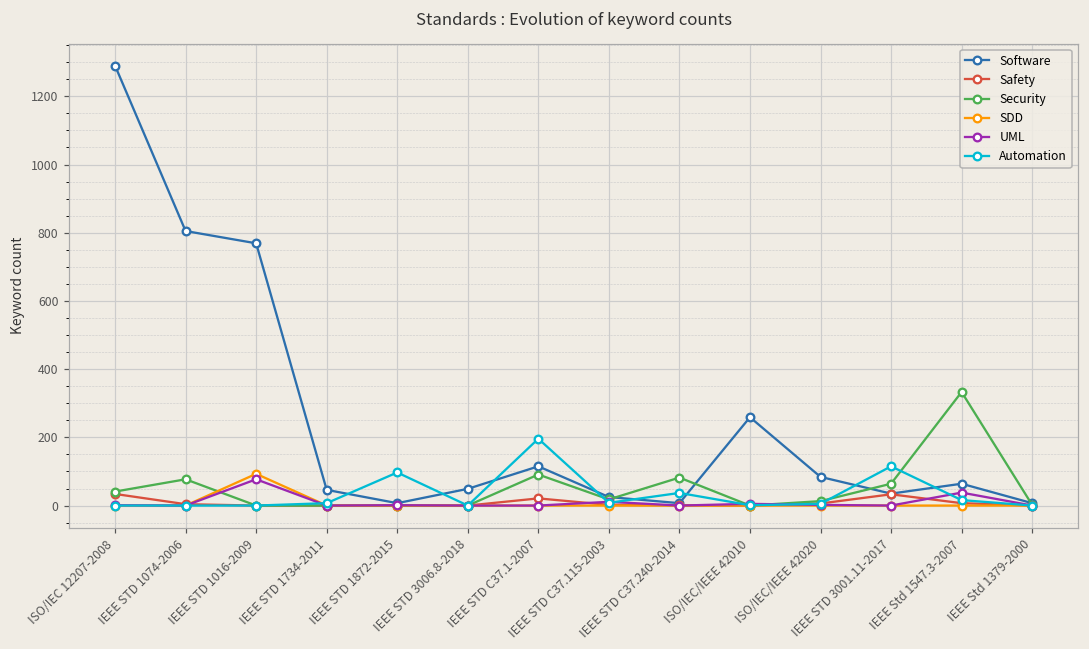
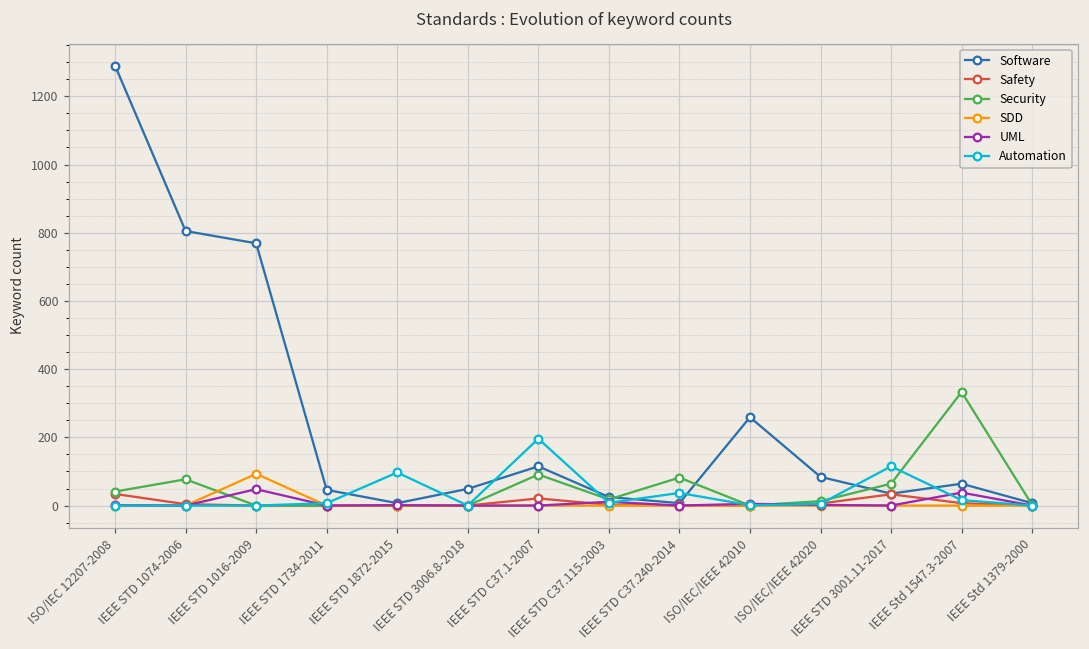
UML, IEEE STD 1016-2009: 80 -> 50
